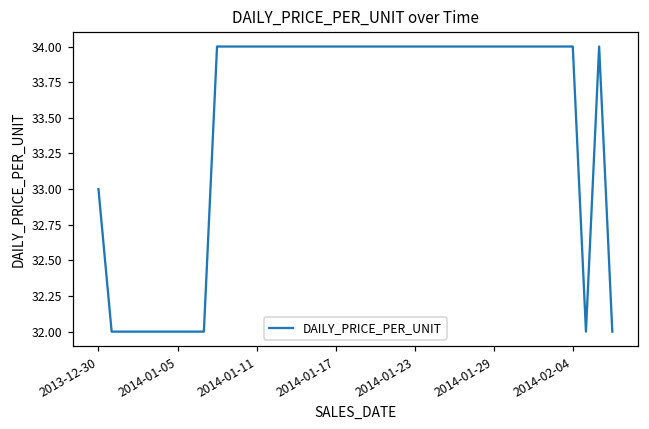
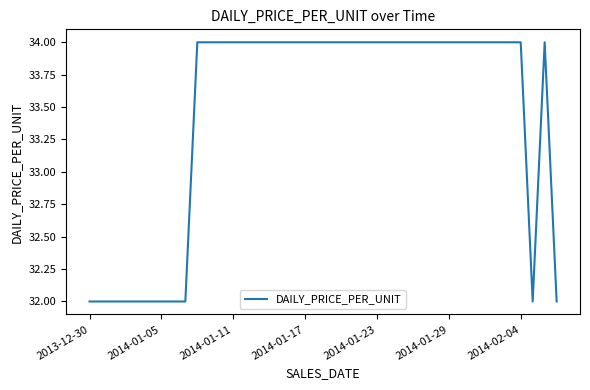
2013-12-30: 33 -> 32
